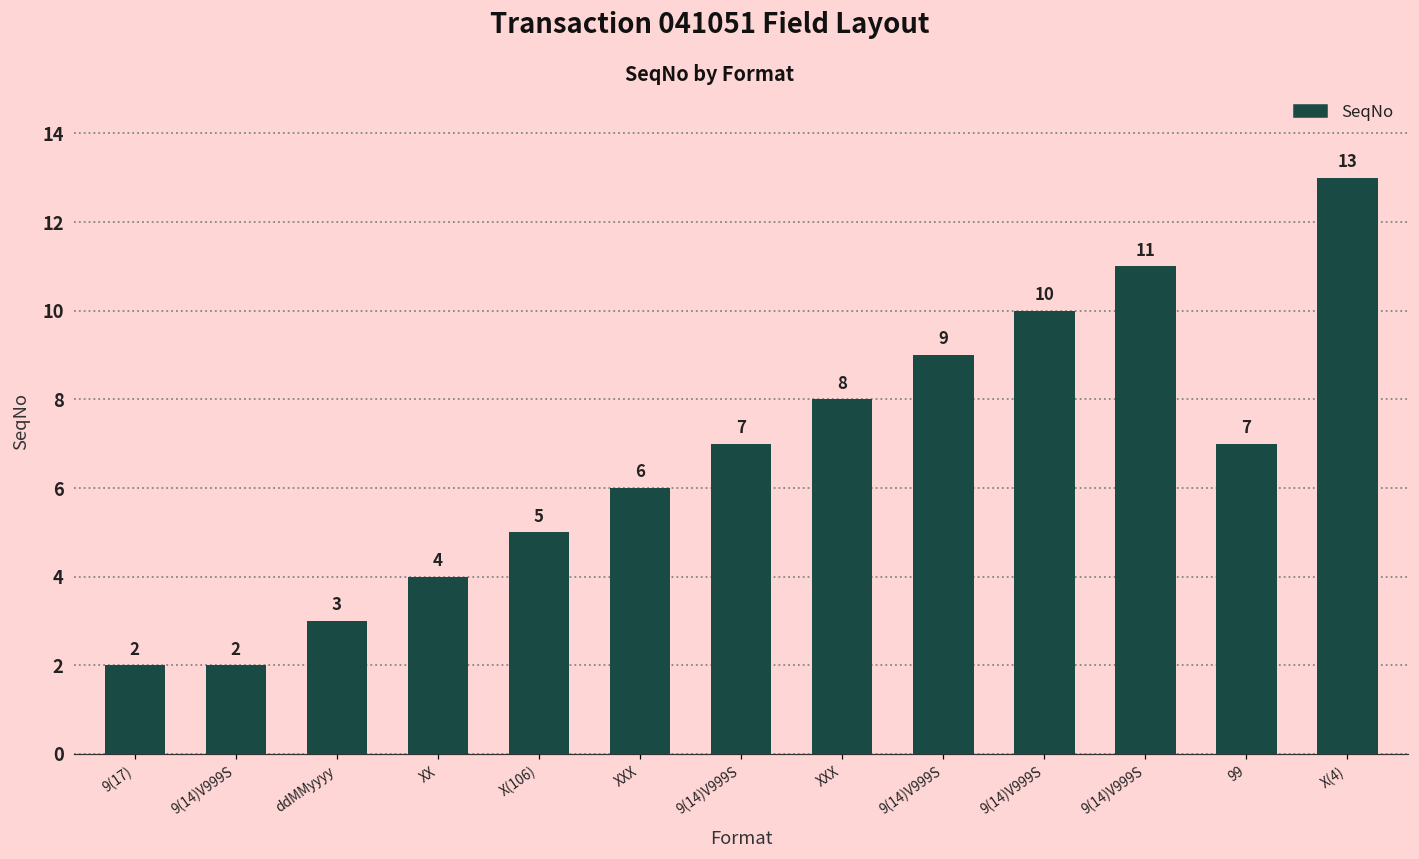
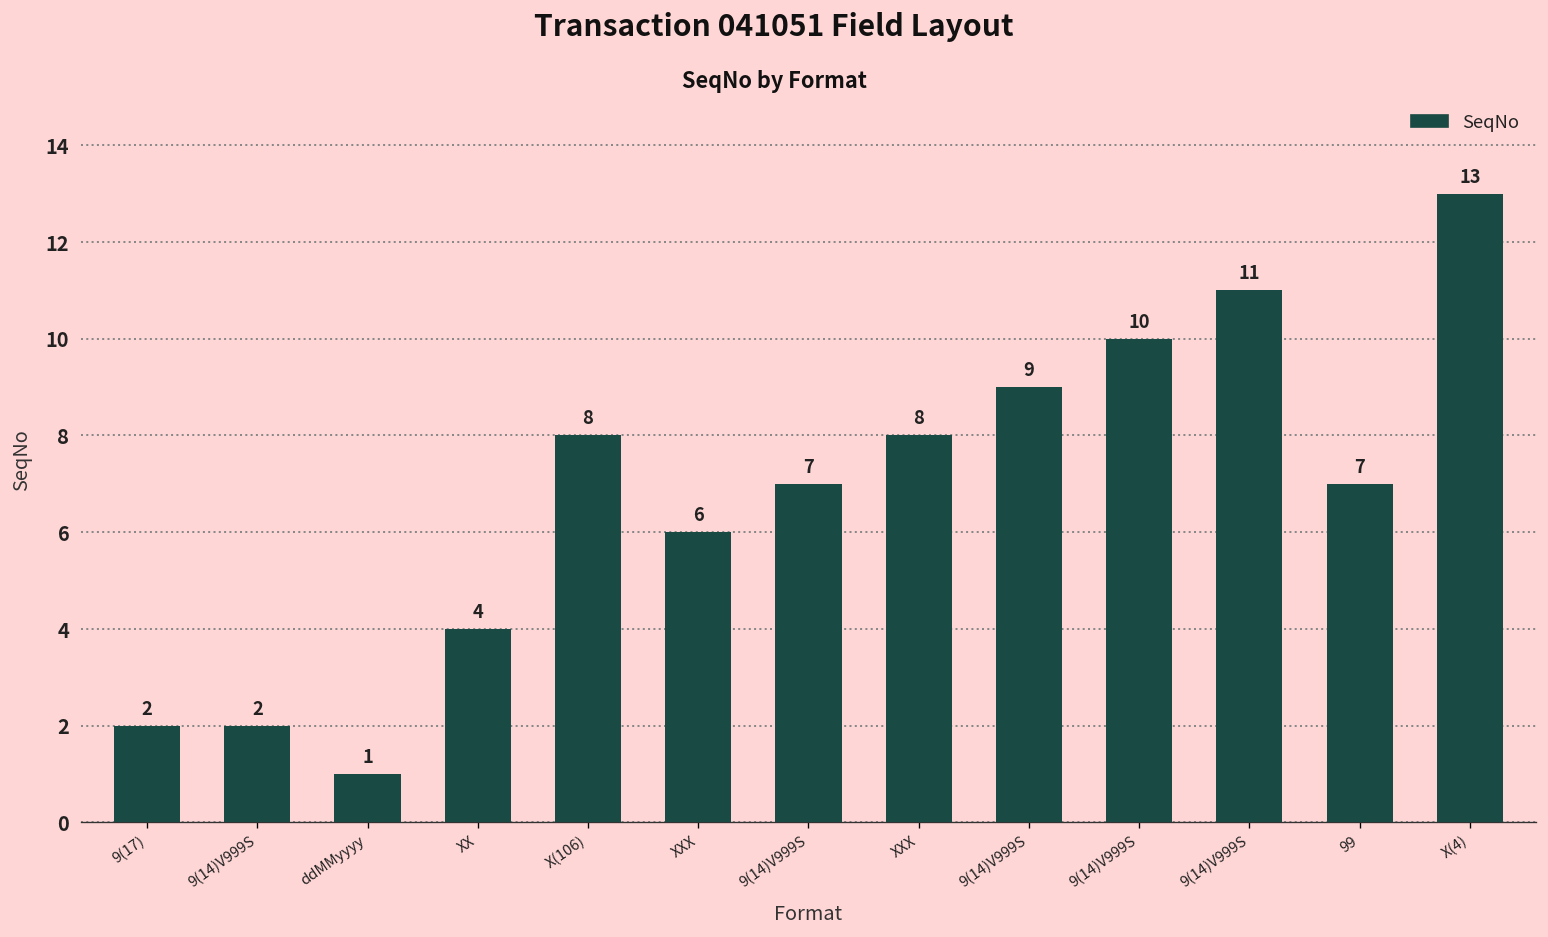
ddMMyyyy: 3 -> 1
X(106): 5 -> 8
